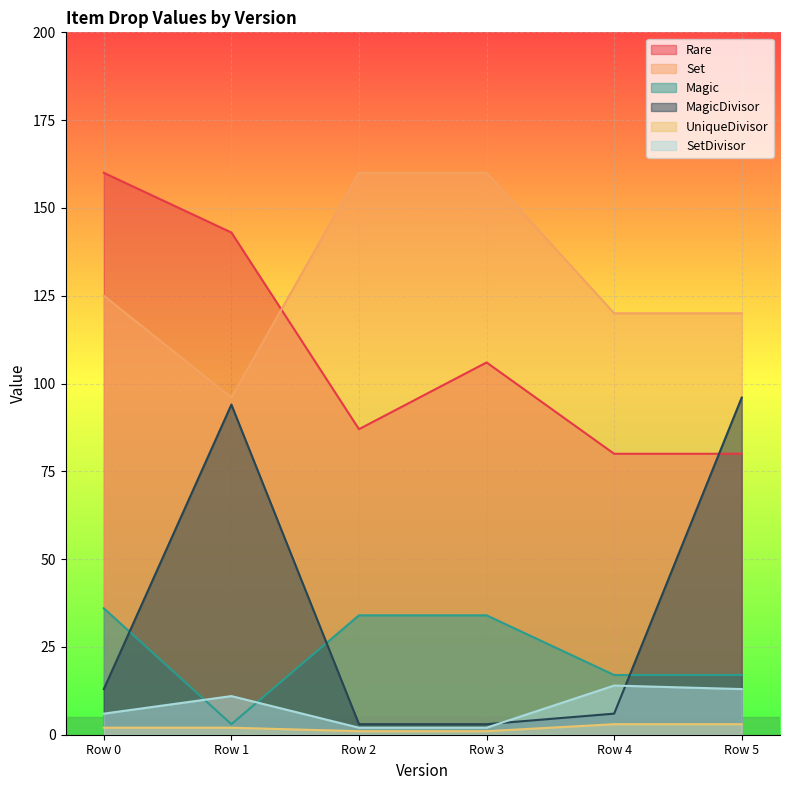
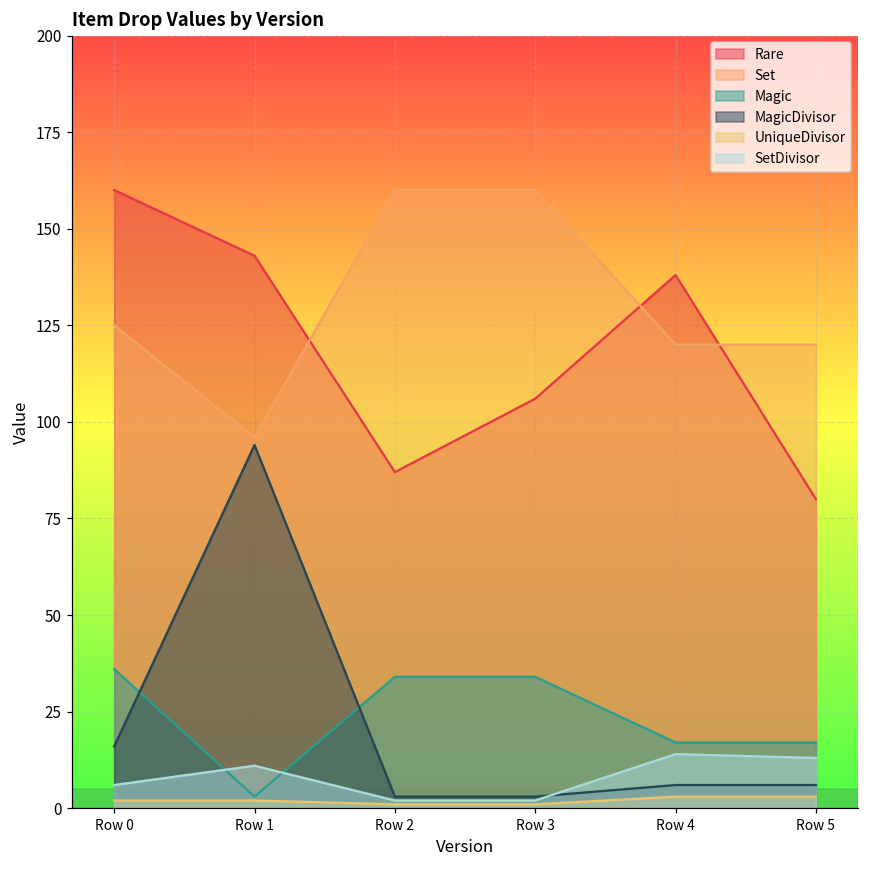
MagicDivisor, Row 0: 13 -> 16
Rare, Row 4: 80 -> 138
MagicDivisor, Row 5: 96 -> 6
